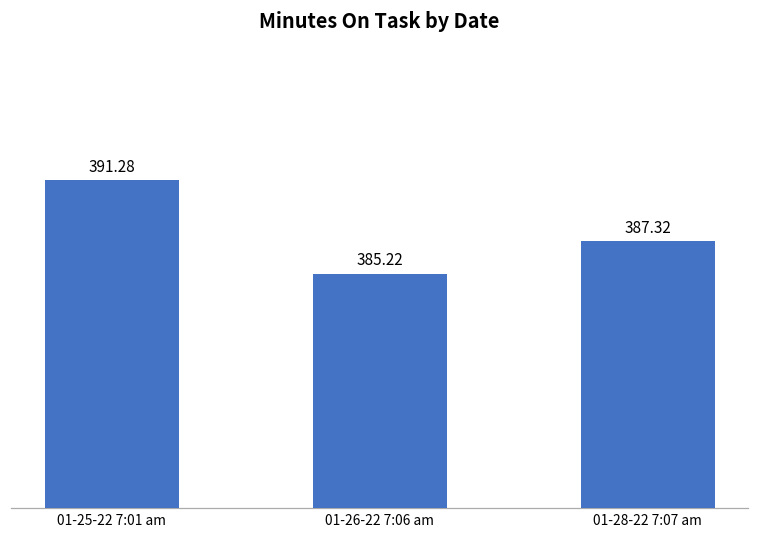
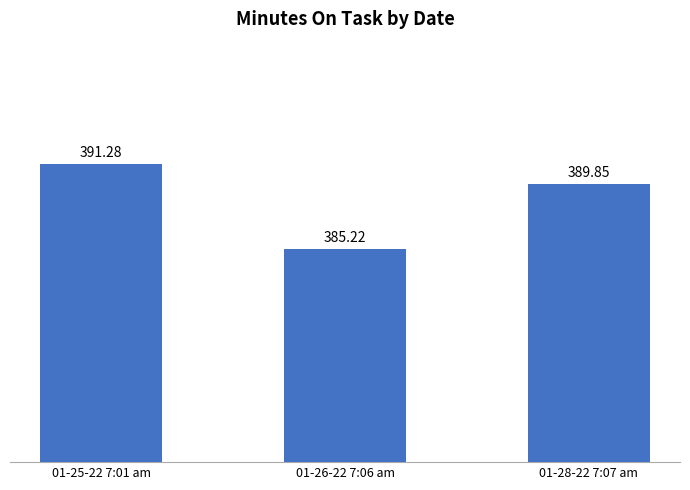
01-28-22 7:07 am: 387.32 -> 389.85
